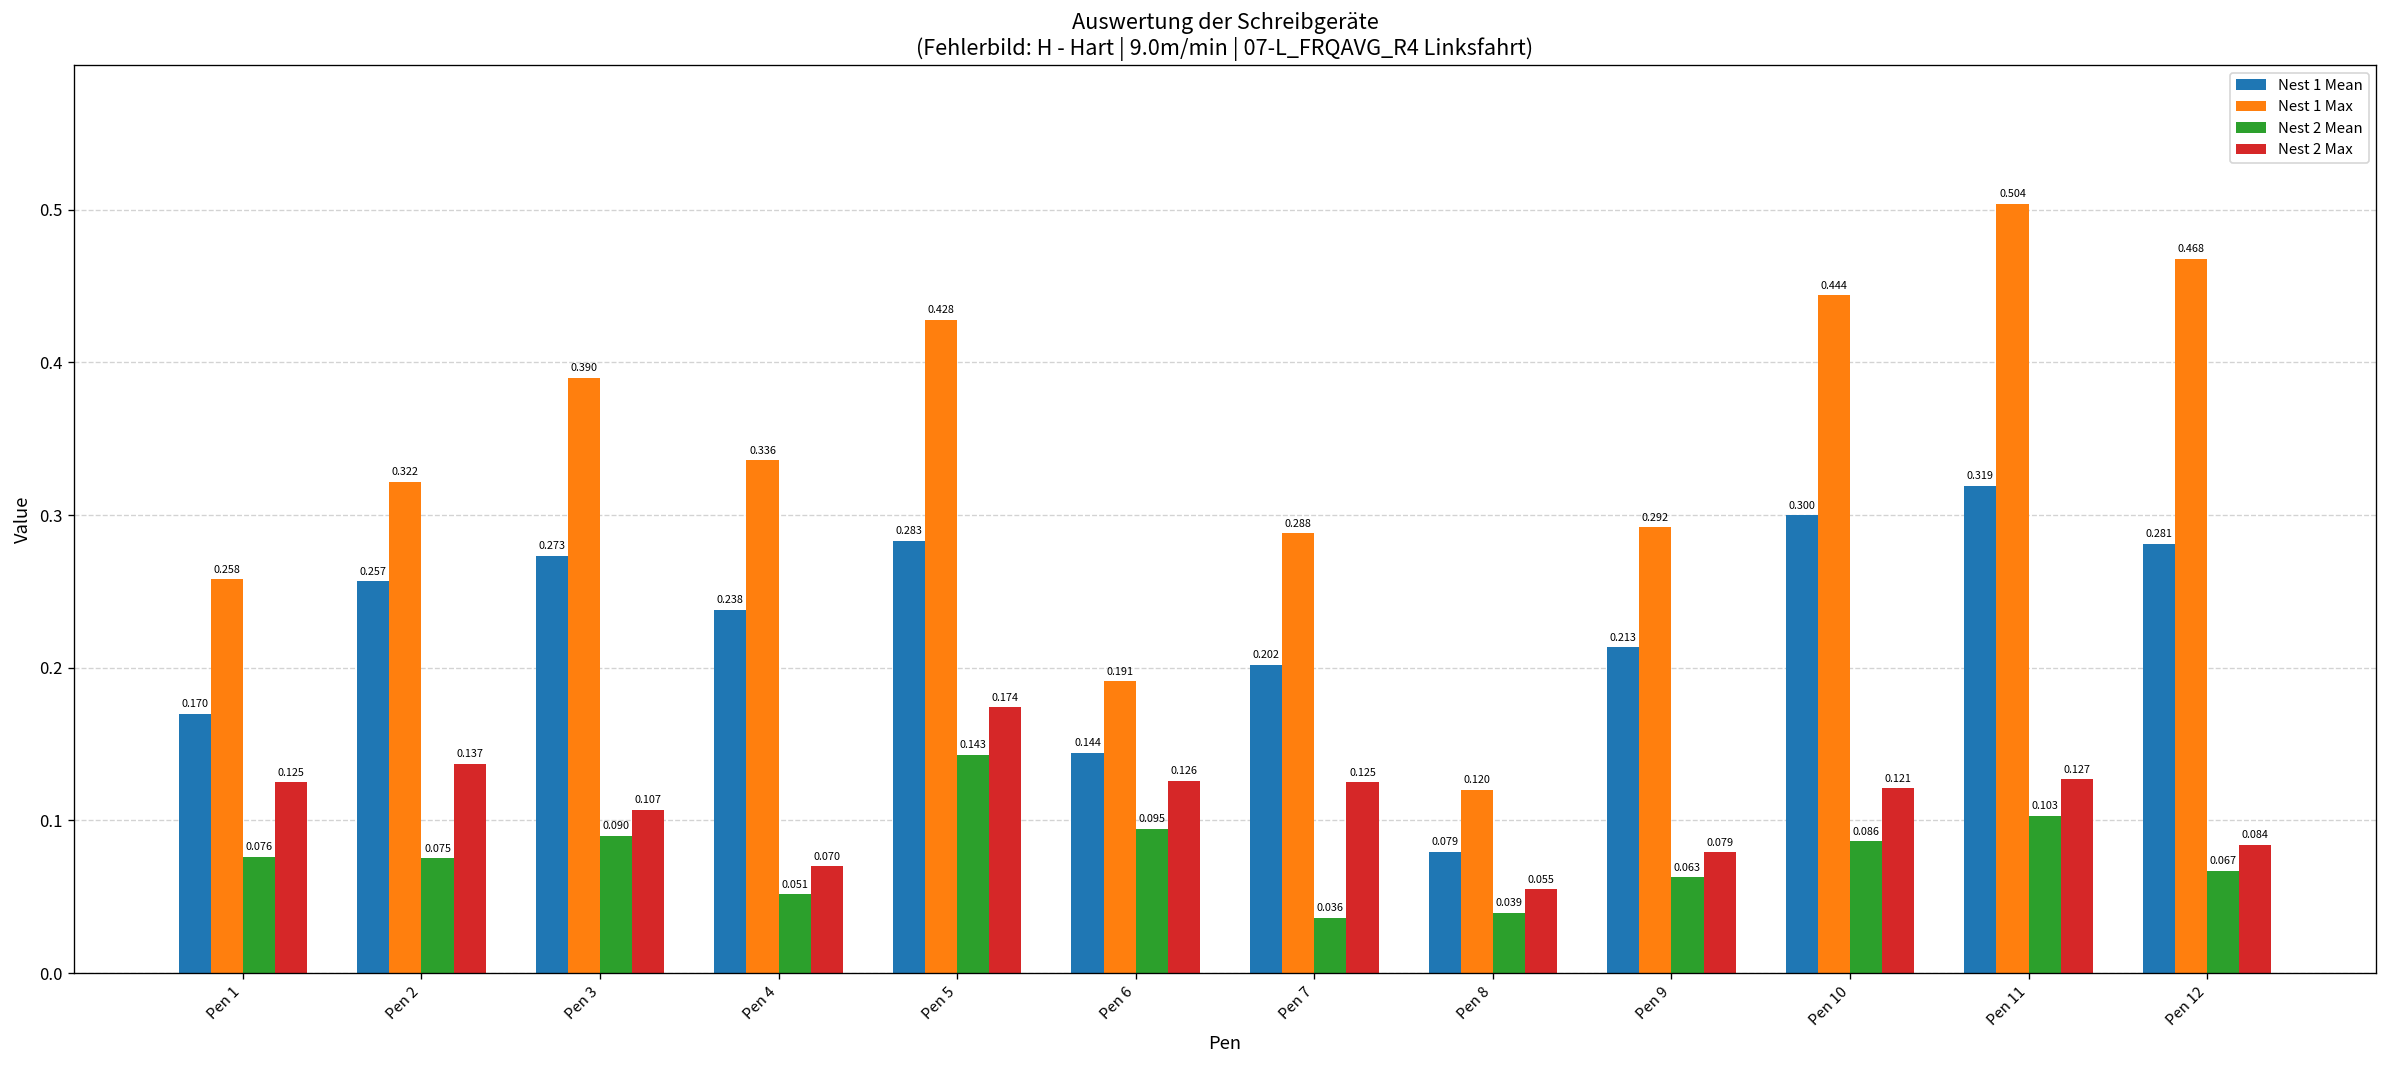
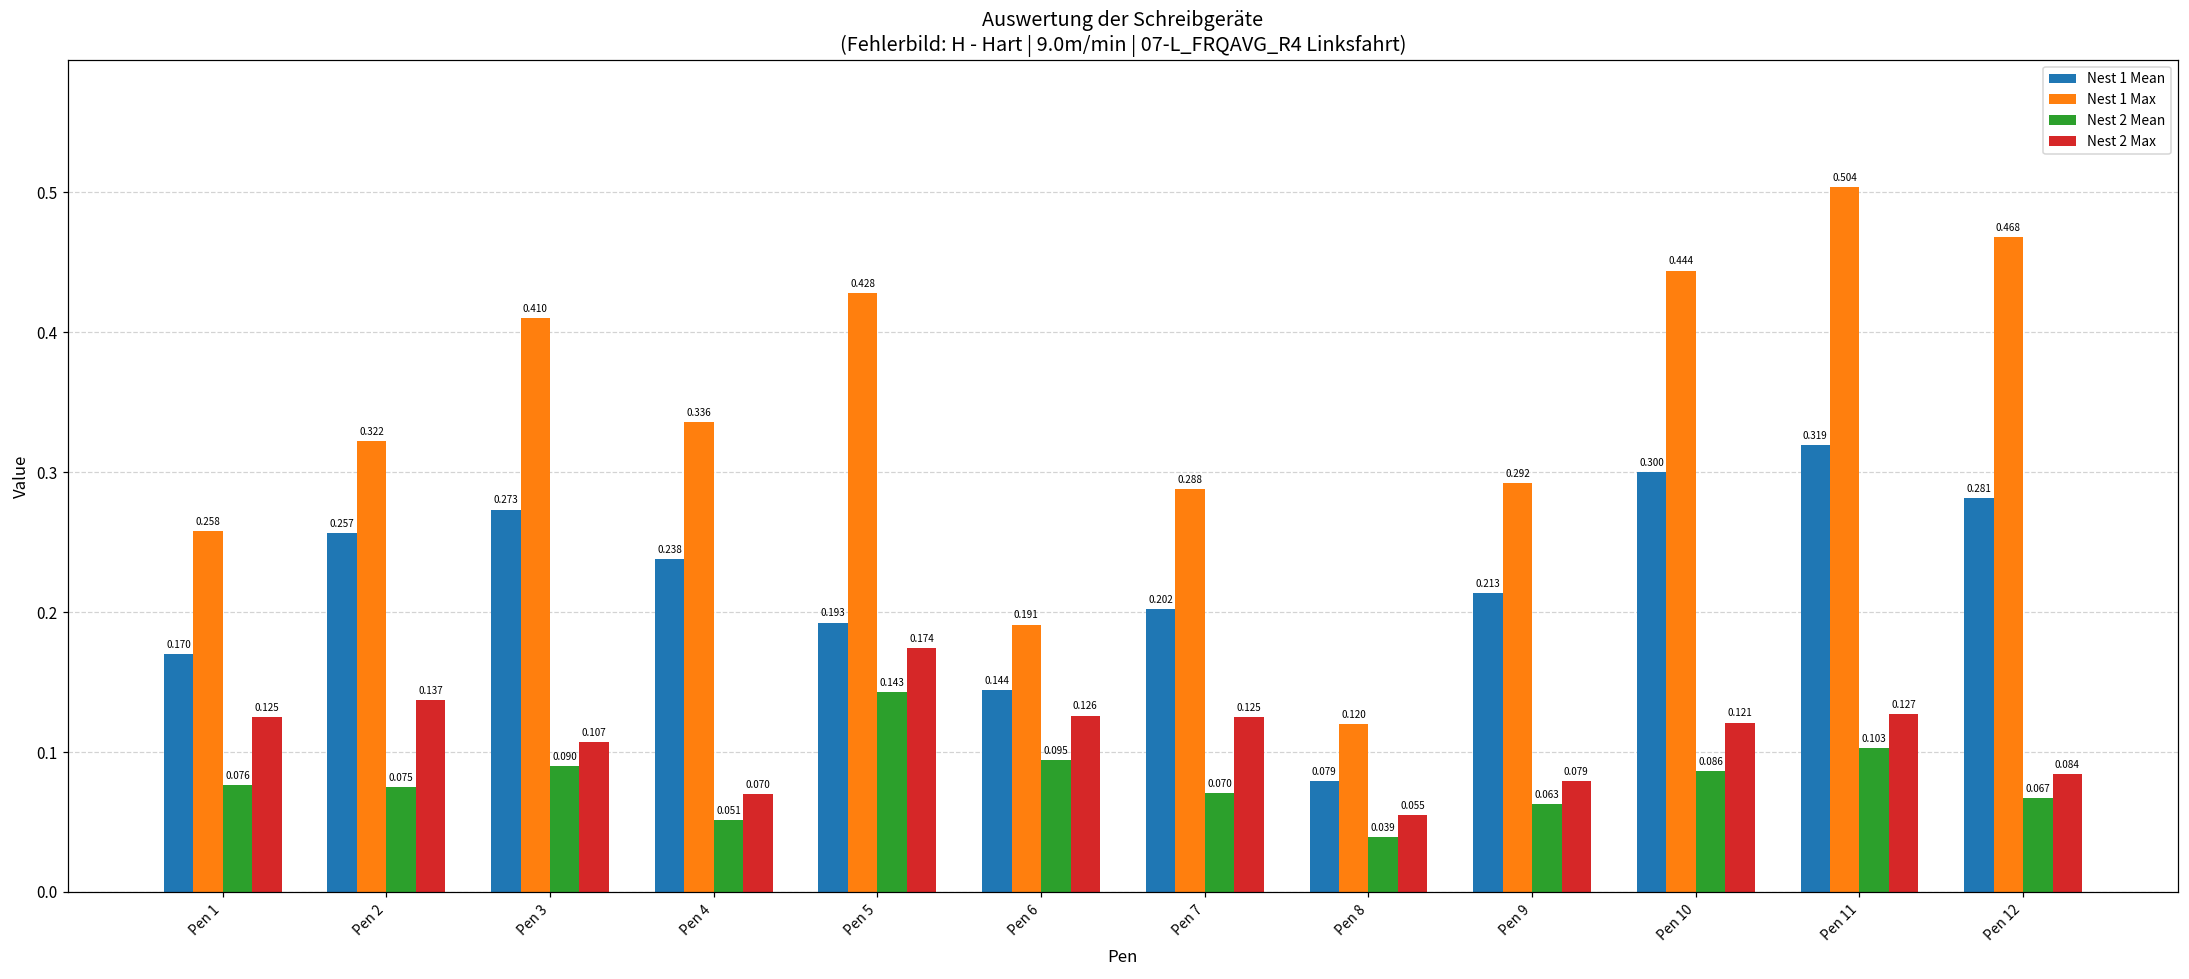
Nest 1 Max, Pen 3: 0.390 -> 0.410
Nest 1 Mean, Pen 5: 0.283 -> 0.193
Nest 2 Mean, Pen 7: 0.036 -> 0.070
